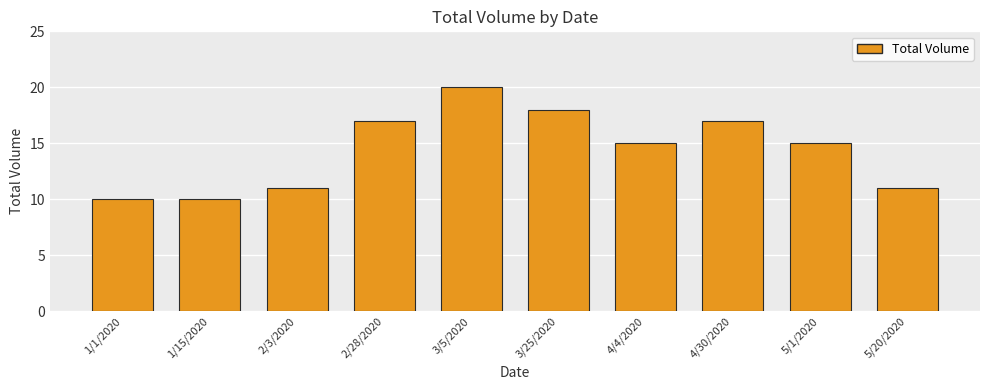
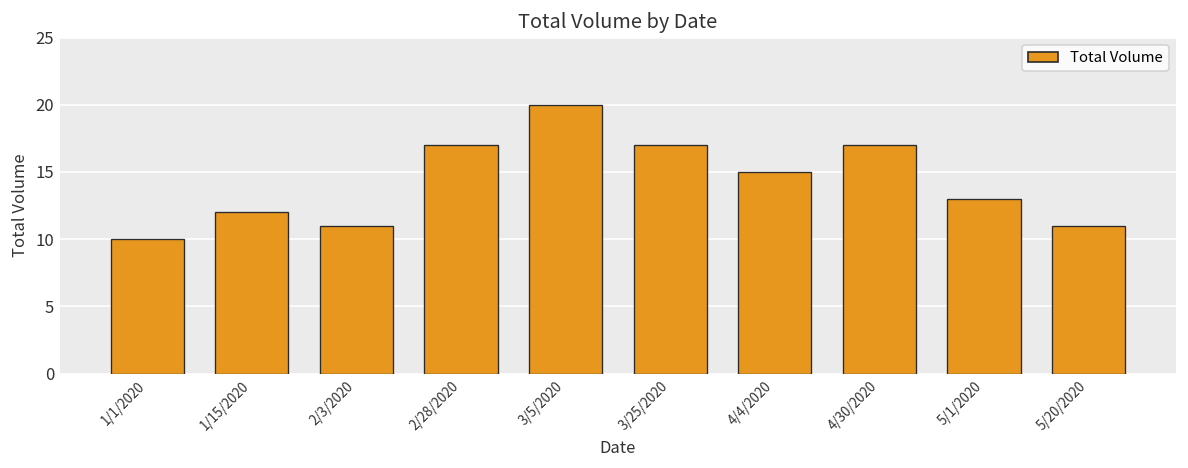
1/15/2020: 10 -> 12
3/25/2020: 18 -> 17
5/1/2020: 15 -> 13
